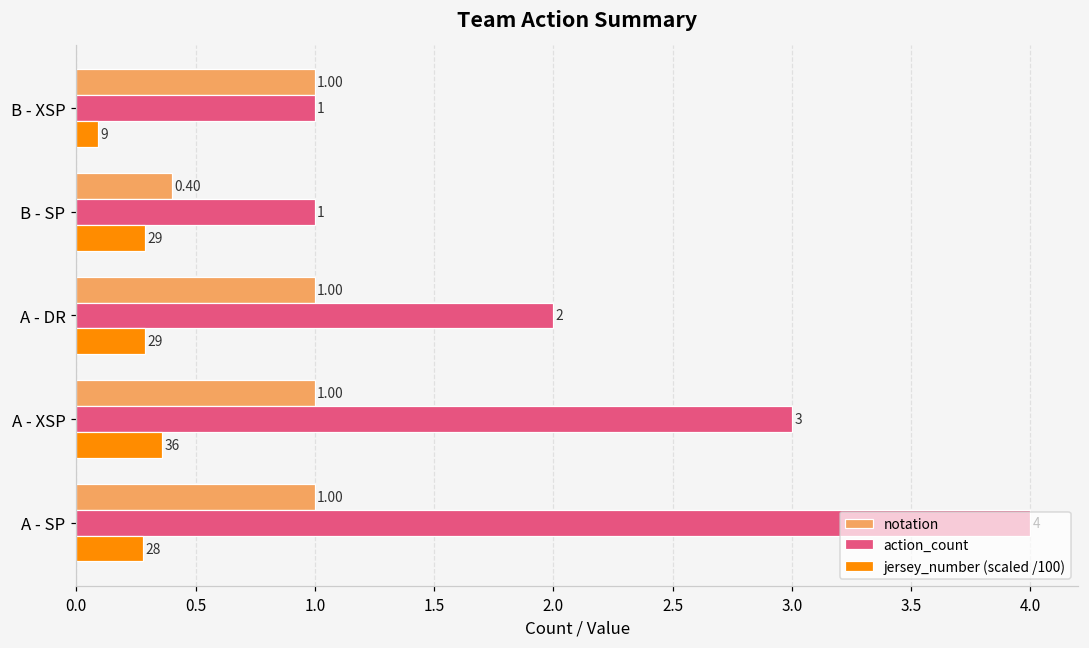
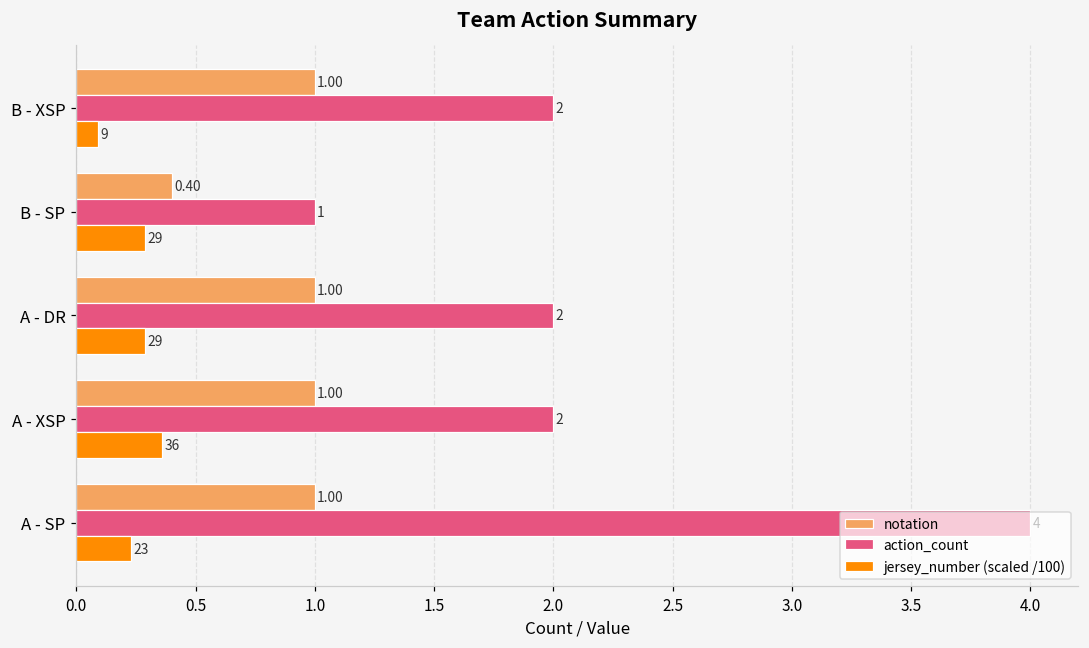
action_count, B - XSP: 1 -> 2
action_count, A - XSP: 3 -> 2
jersey_number (scaled /100), A - SP: 28 -> 23
